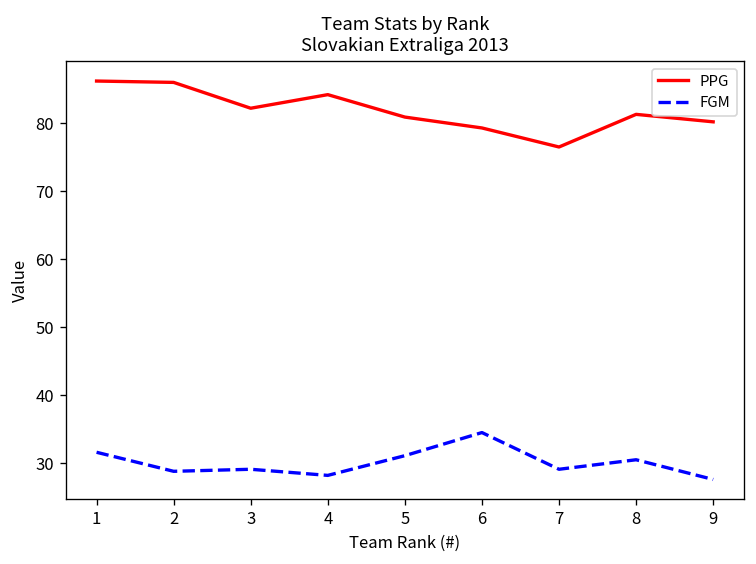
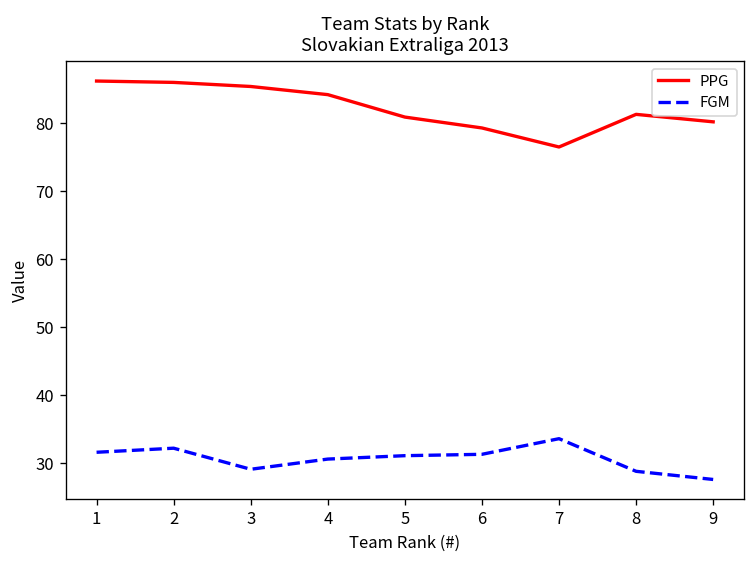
FGM, 2: 29 -> 32
PPG, 3: 82 -> 85
FGM, 4: 28 -> 31
FGM, 6: 35 -> 31
FGM, 7: 29 -> 34
FGM, 8: 31 -> 29
